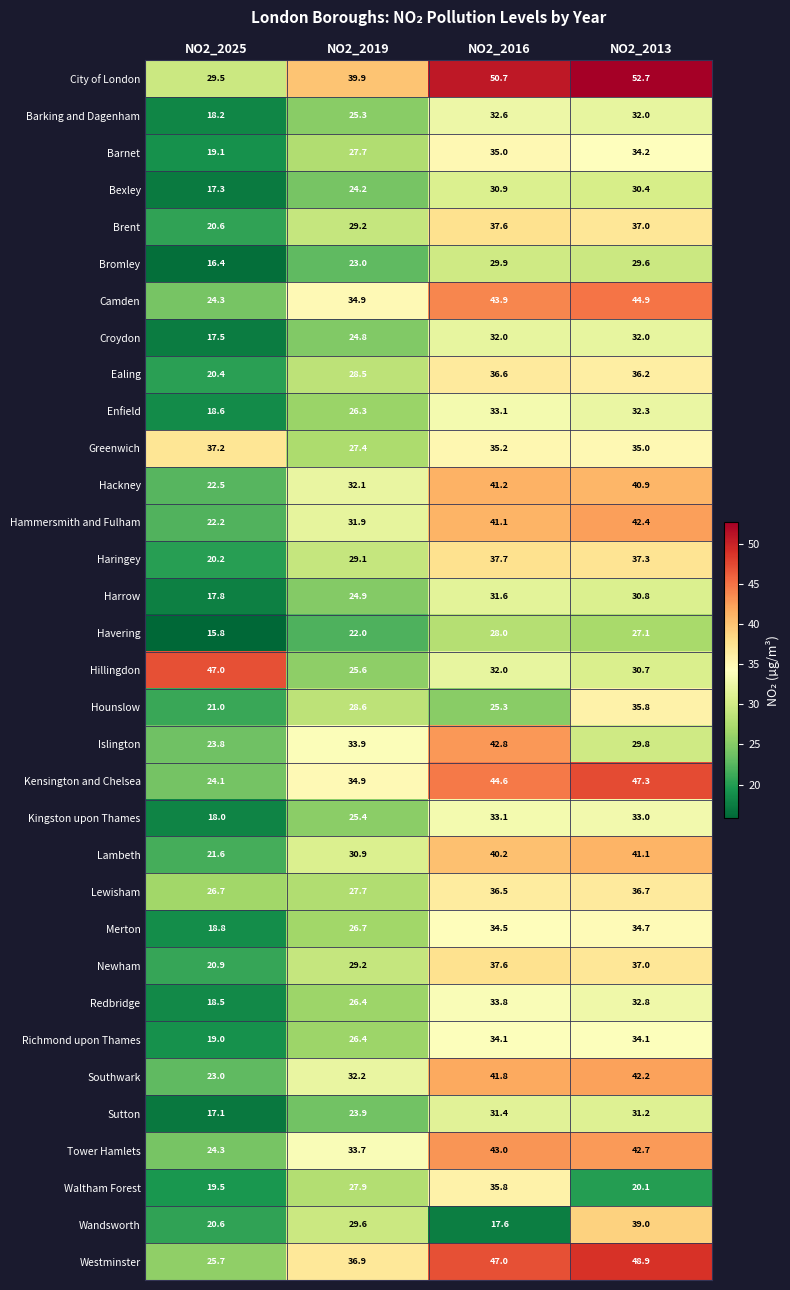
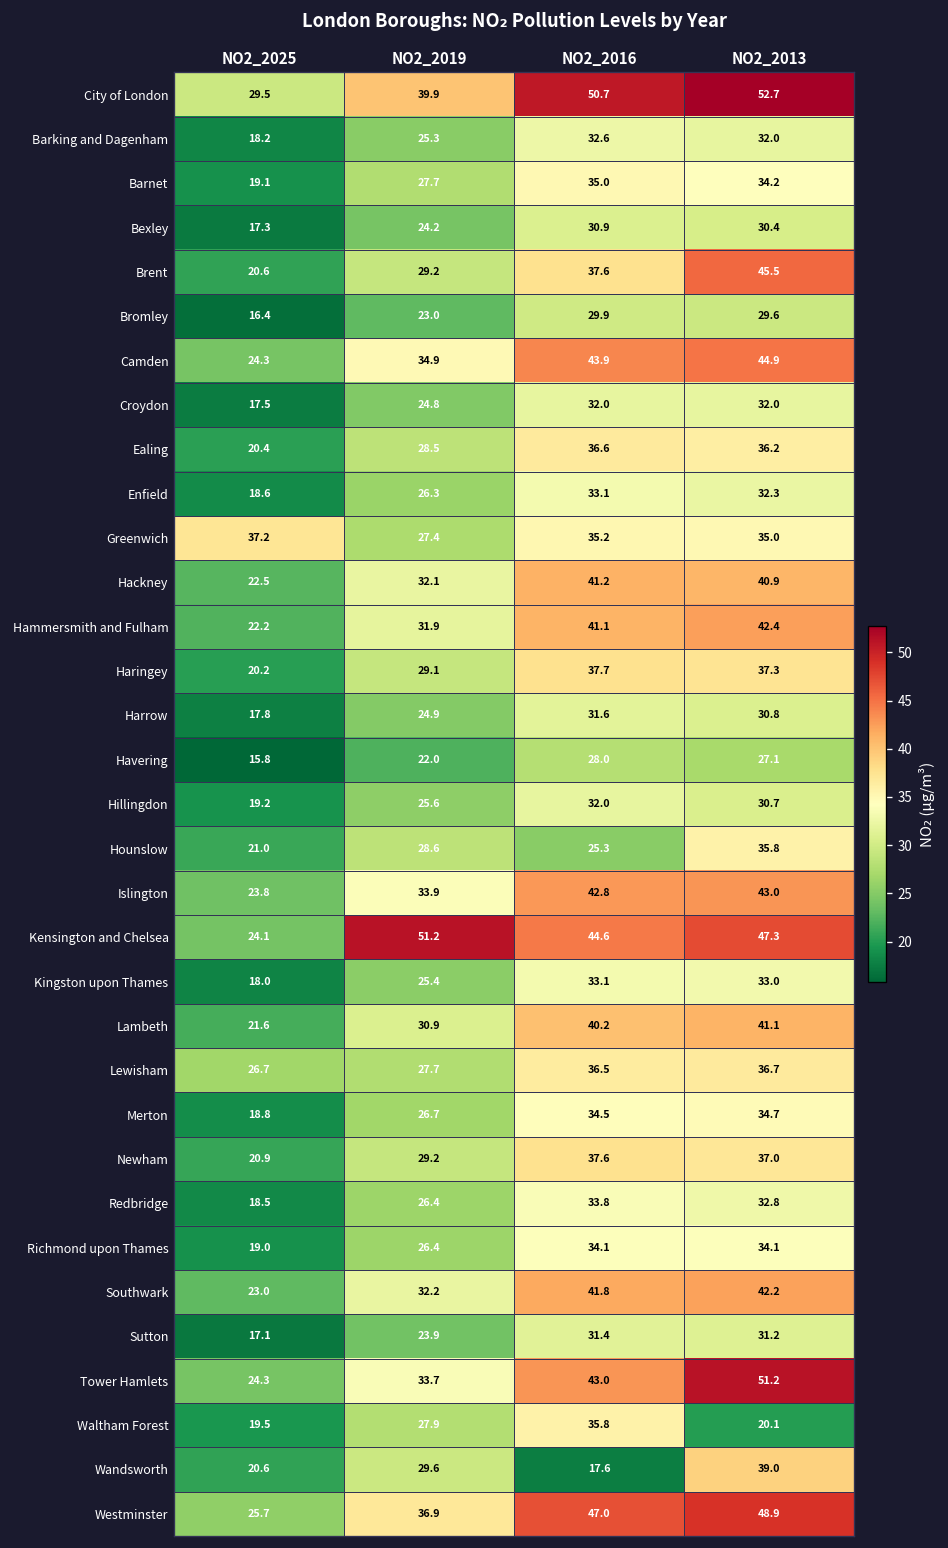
Brent, NO2_2013: 37.0 -> 45.5
Hillingdon, NO2_2025: 47.0 -> 19.2
Islington, NO2_2013: 29.8 -> 43.0
Kensington and Chelsea, NO2_2019: 34.9 -> 51.2
Tower Hamlets, NO2_2013: 42.7 -> 51.2
